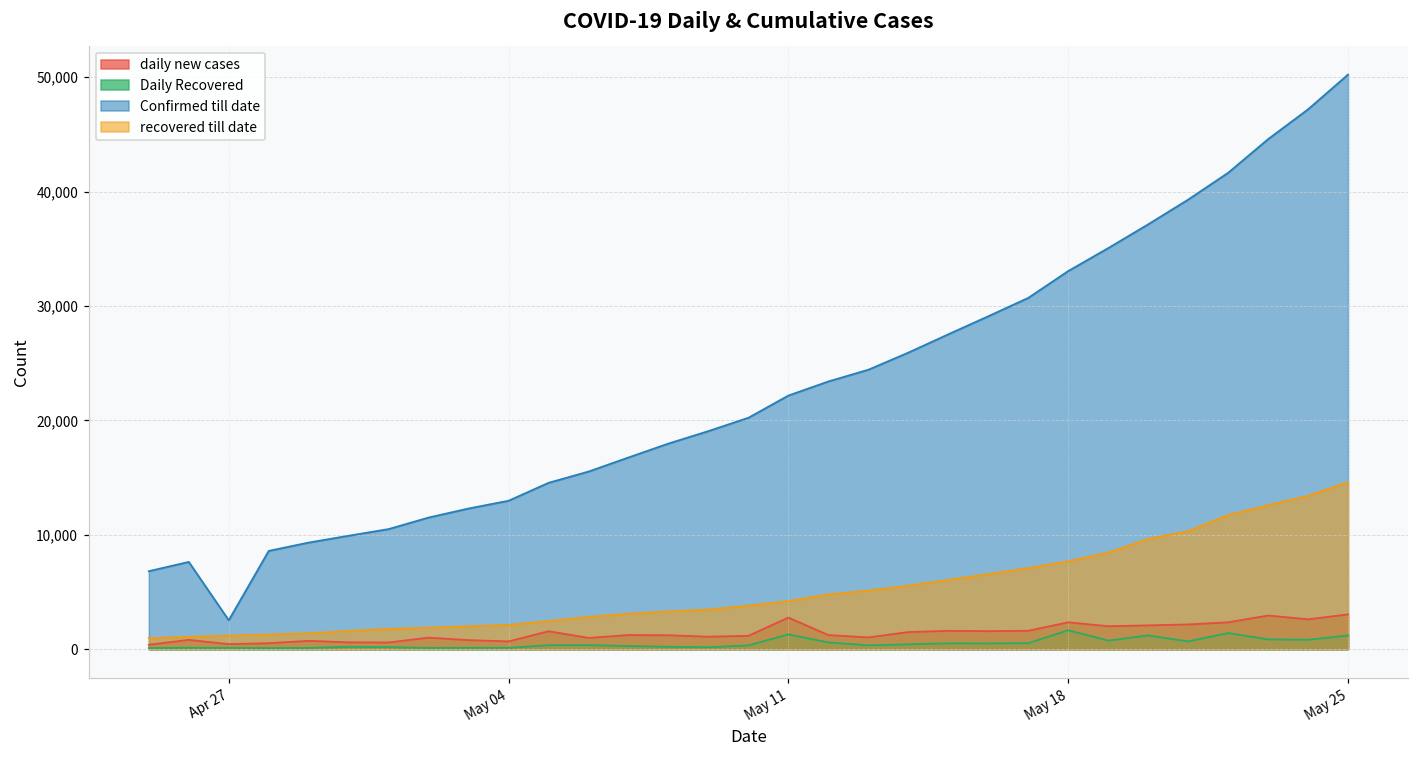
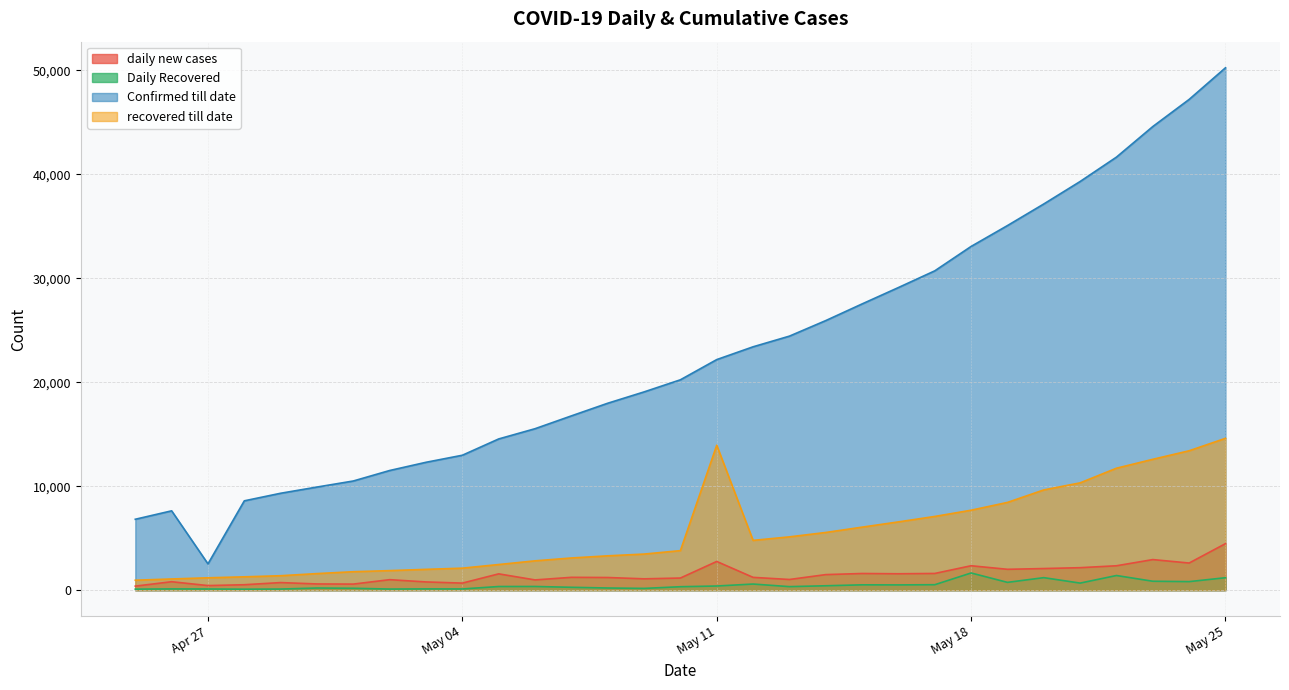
Daily Recovered, May 11: 1,300 -> 400
recovered till date, May 11: 4,200 -> 13,900
daily new cases, May 25: 3,000 -> 4,500
